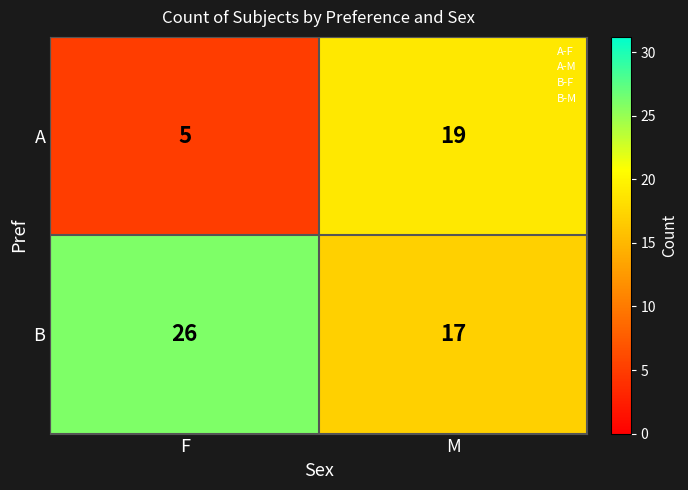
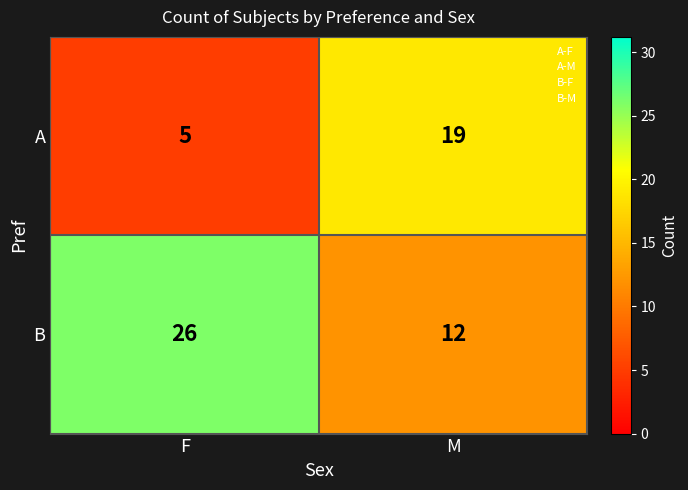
B, M: 17 -> 12
